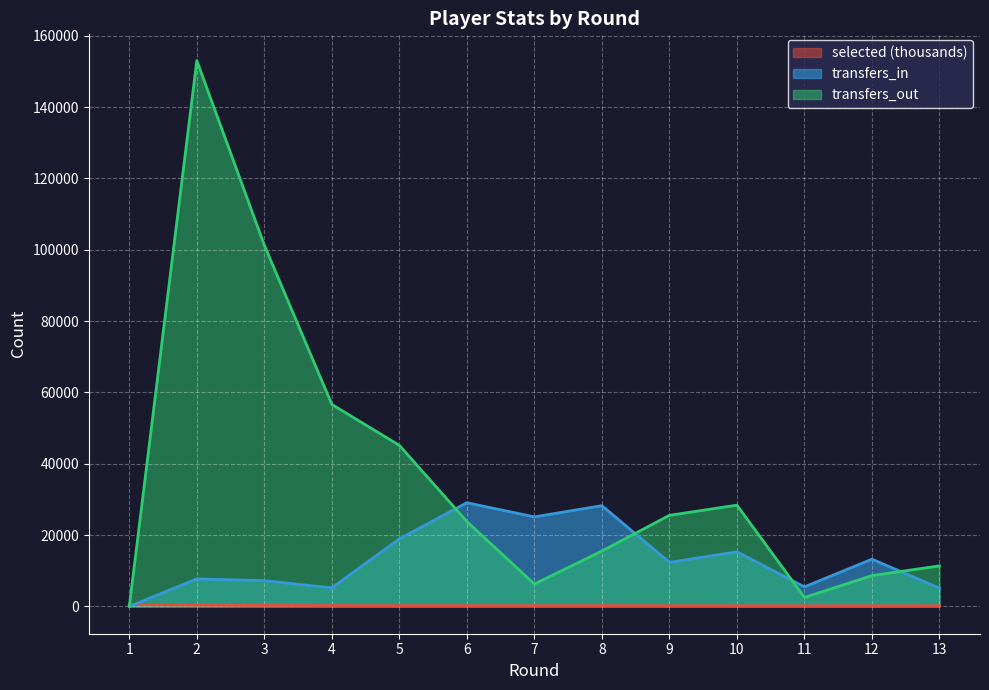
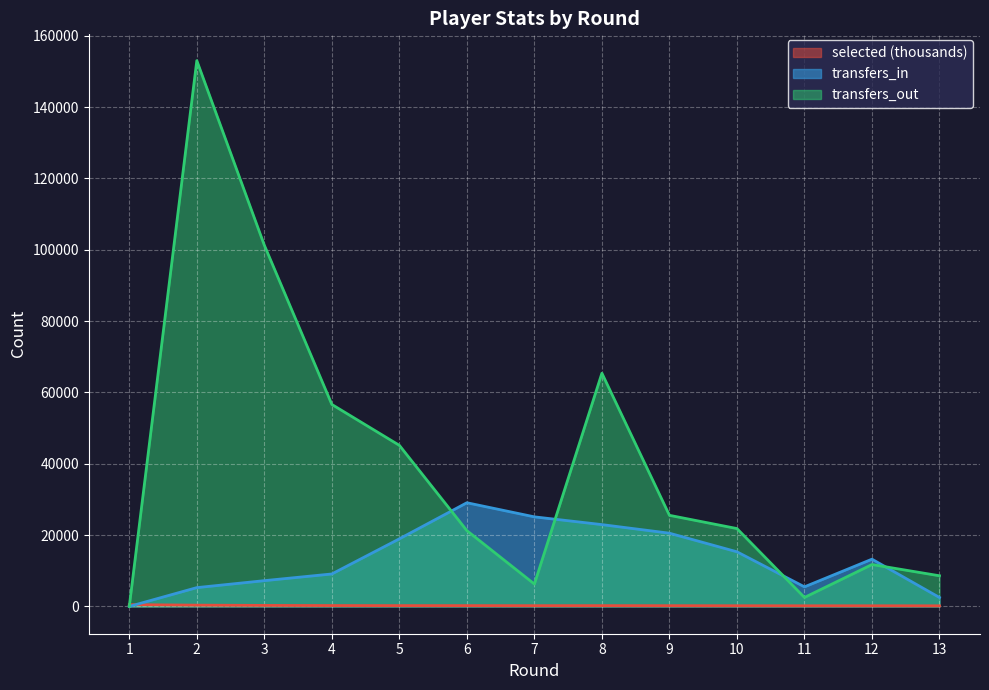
transfers_in, 2: 8000 -> 5000
transfers_in, 4: 5000 -> 9000
transfers_out, 6: 24000 -> 21000
transfers_in, 8: 28000 -> 23000
transfers_out, 8: 16000 -> 65000
transfers_in, 9: 12000 -> 21000
transfers_out, 10: 28000 -> 22000
transfers_out, 12: 9000 -> 12000
transfers_in, 13: 5000 -> 3000
transfers_out, 13: 11000 -> 9000
